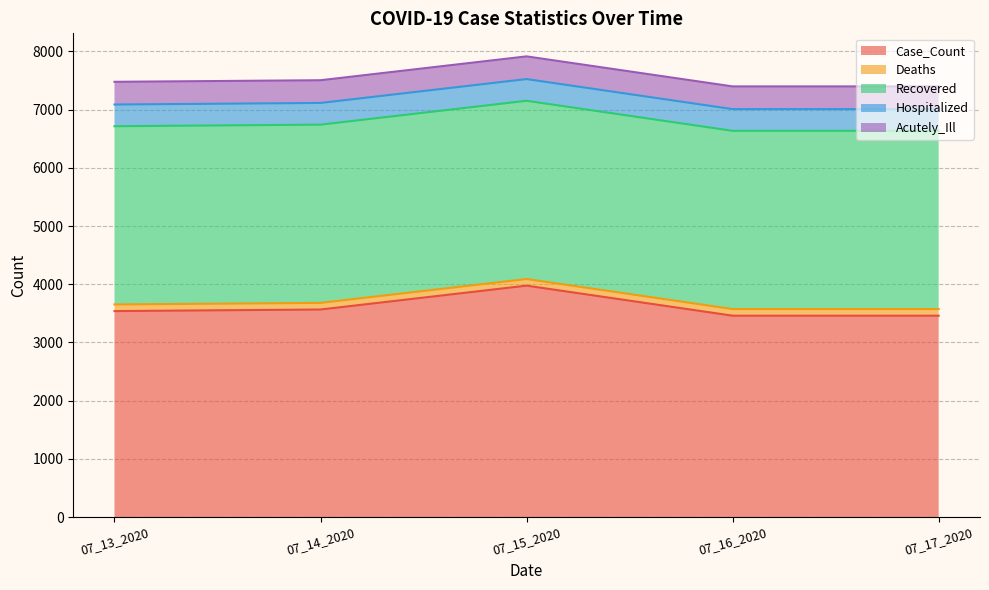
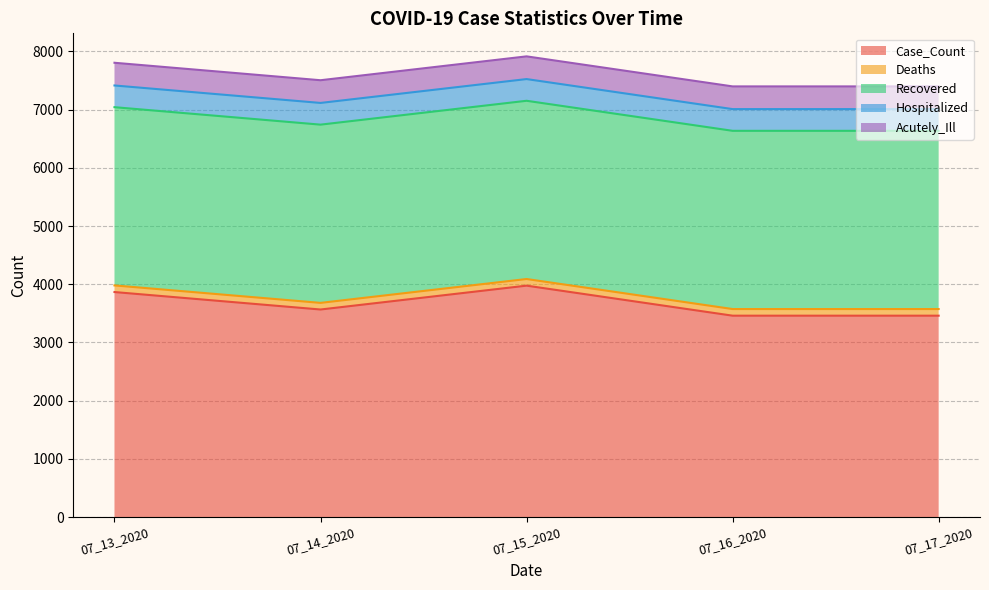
Case_Count, 07_13_2020: 3500 -> 3900
